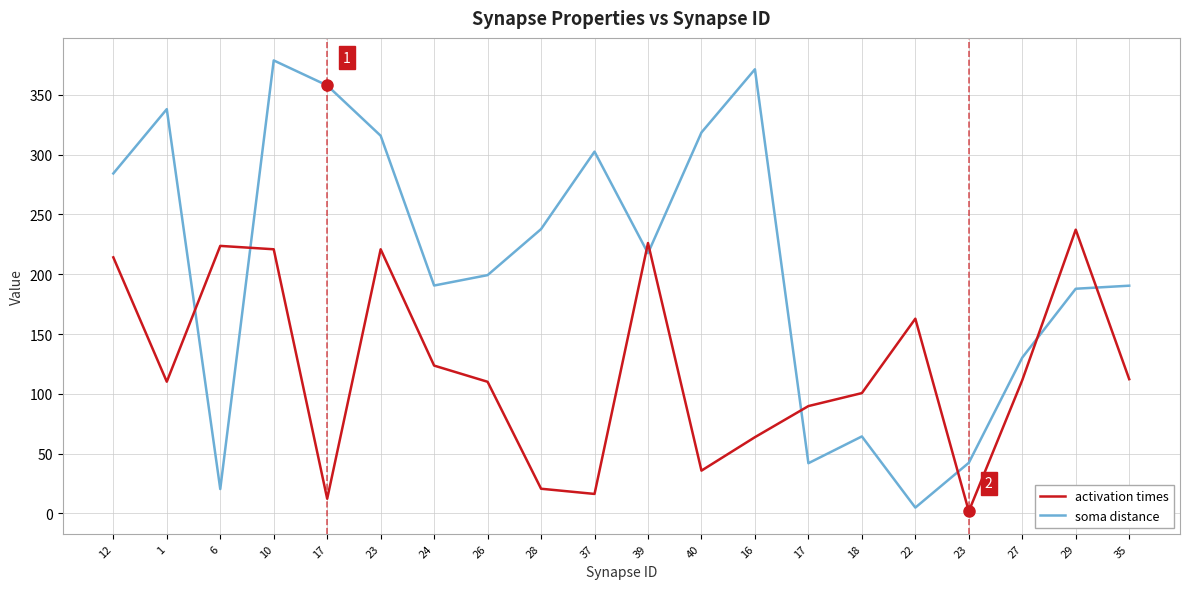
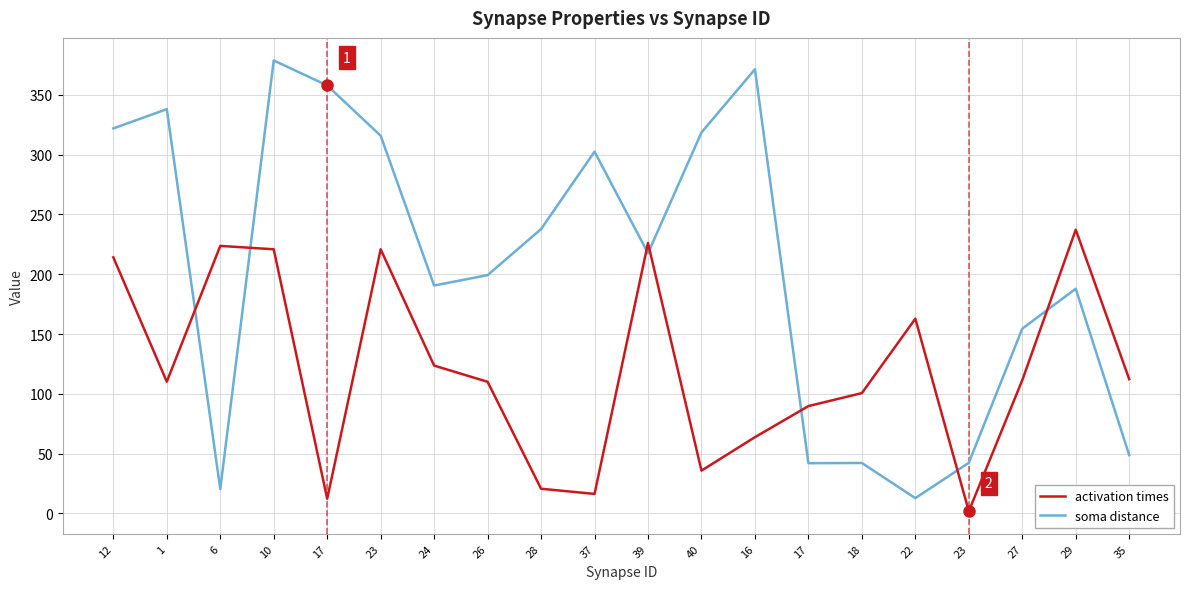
soma distance, 12: 284 -> 322
soma distance, 18: 64 -> 42
soma distance, 22: 5 -> 13
soma distance, 27: 130 -> 154
soma distance, 35: 190 -> 49
